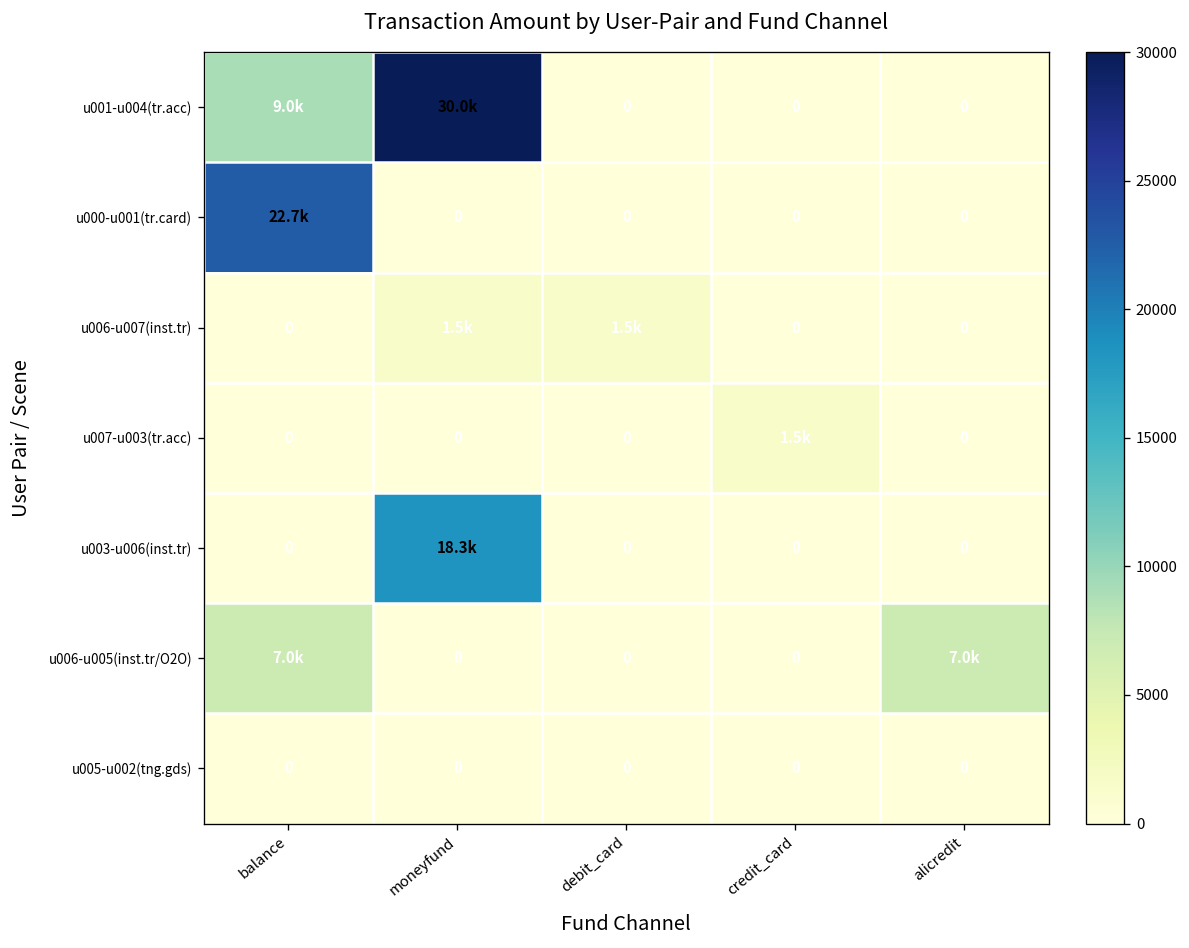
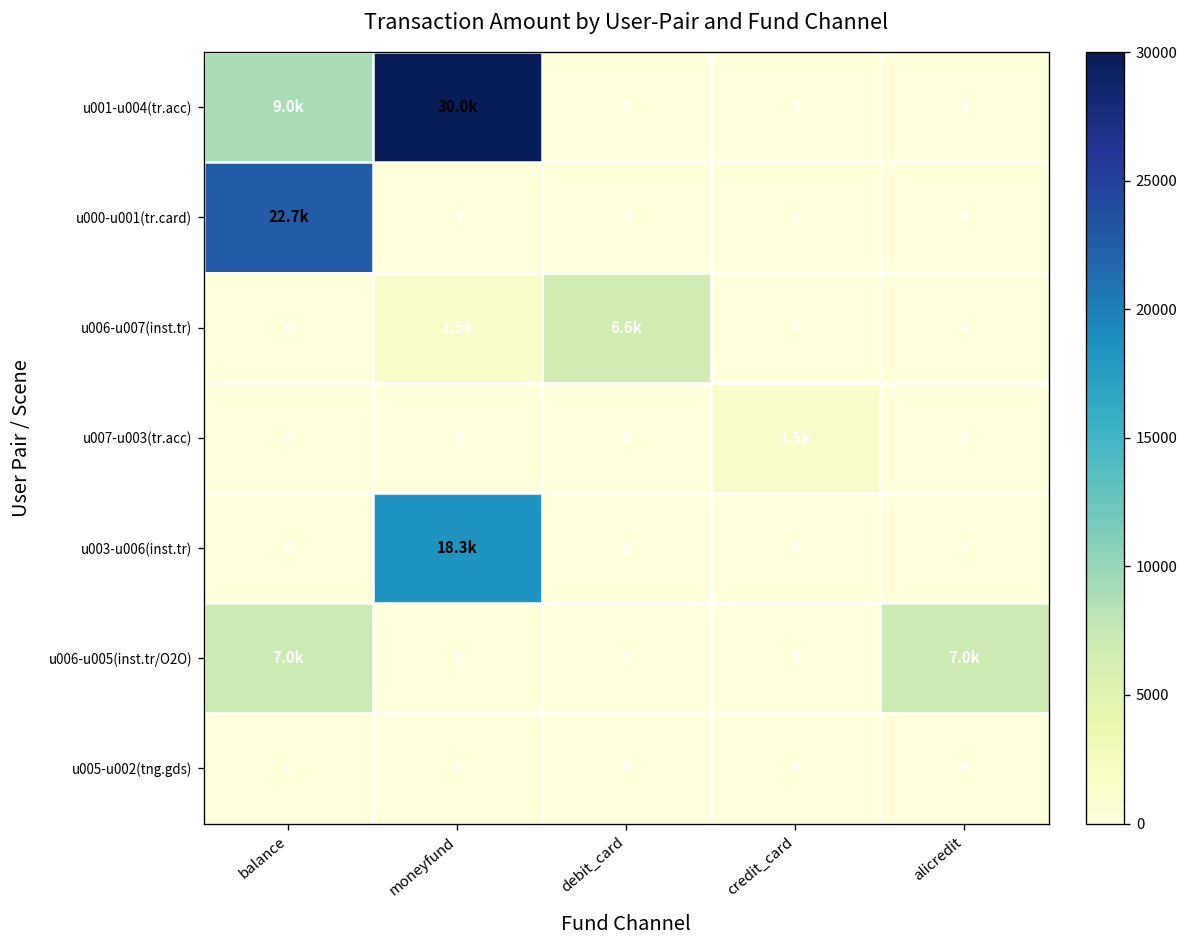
u006-u007(inst.tr), debit_card: 1.5k -> 6.6k
